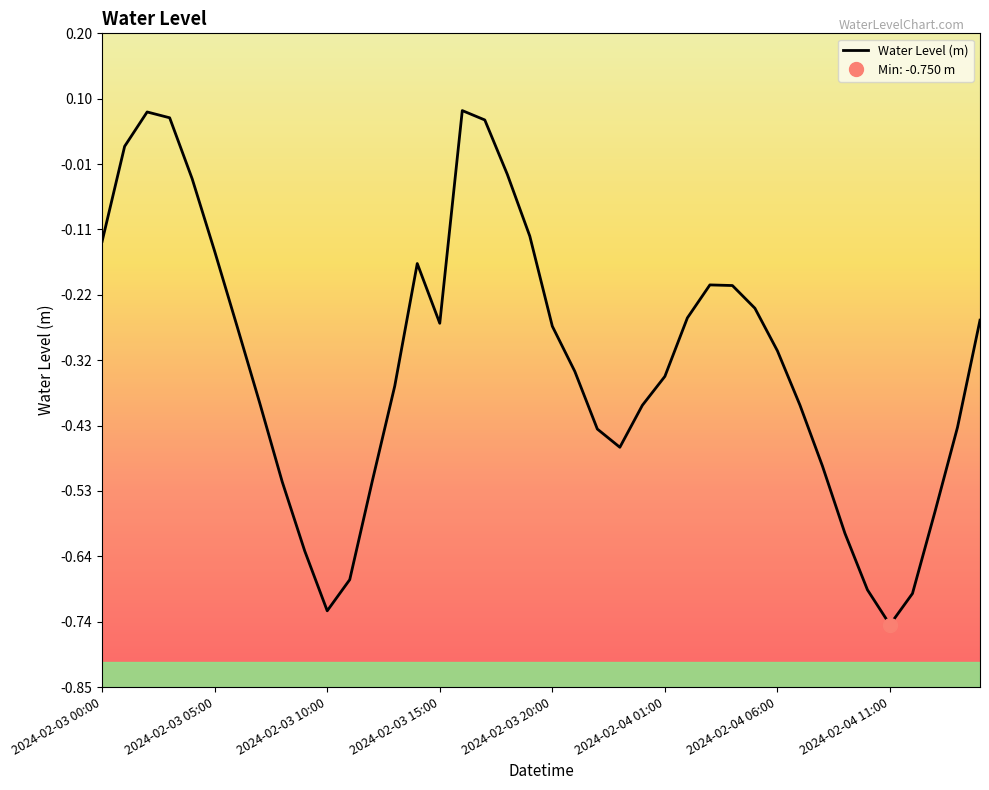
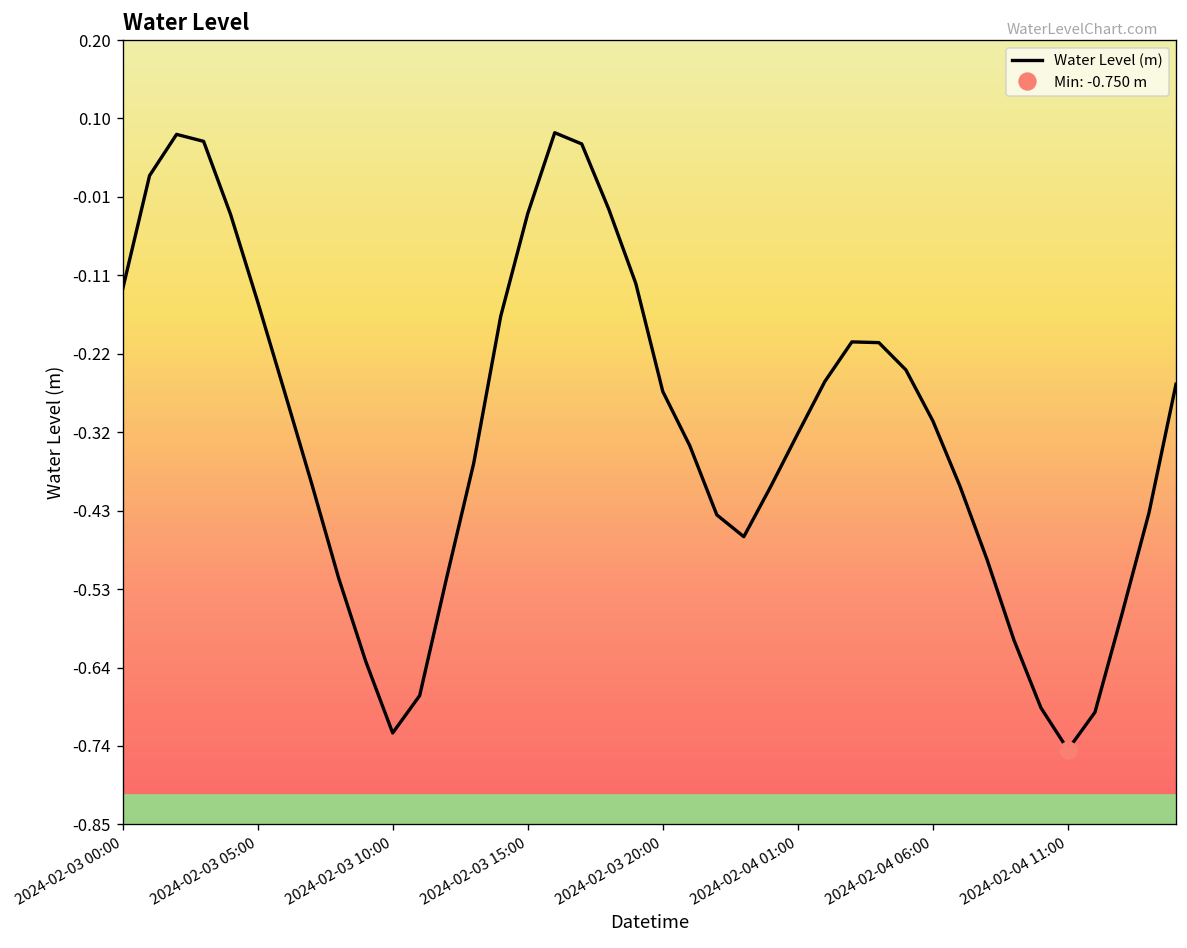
Water Level (m), 2024-02-03 15:00: -0.27 -> -0.03
Water Level (m), 2024-02-04 01:00: -0.35 -> -0.33
